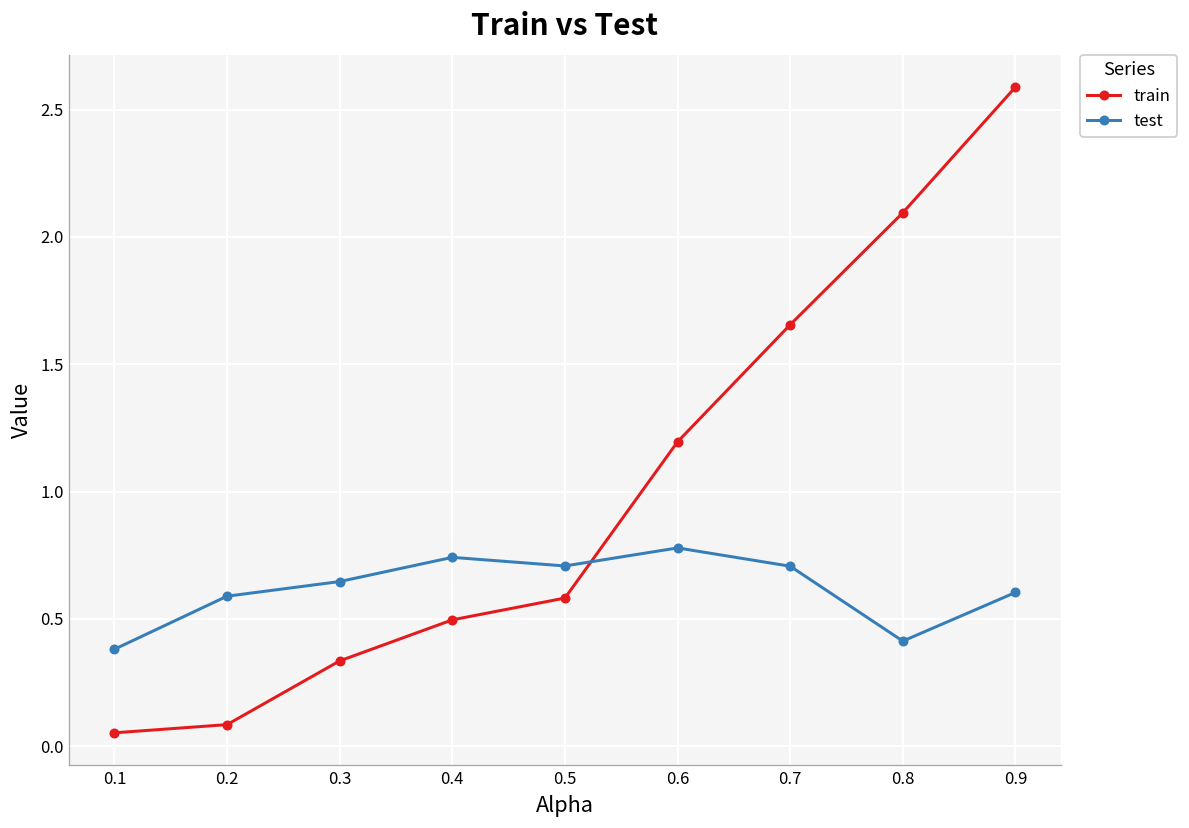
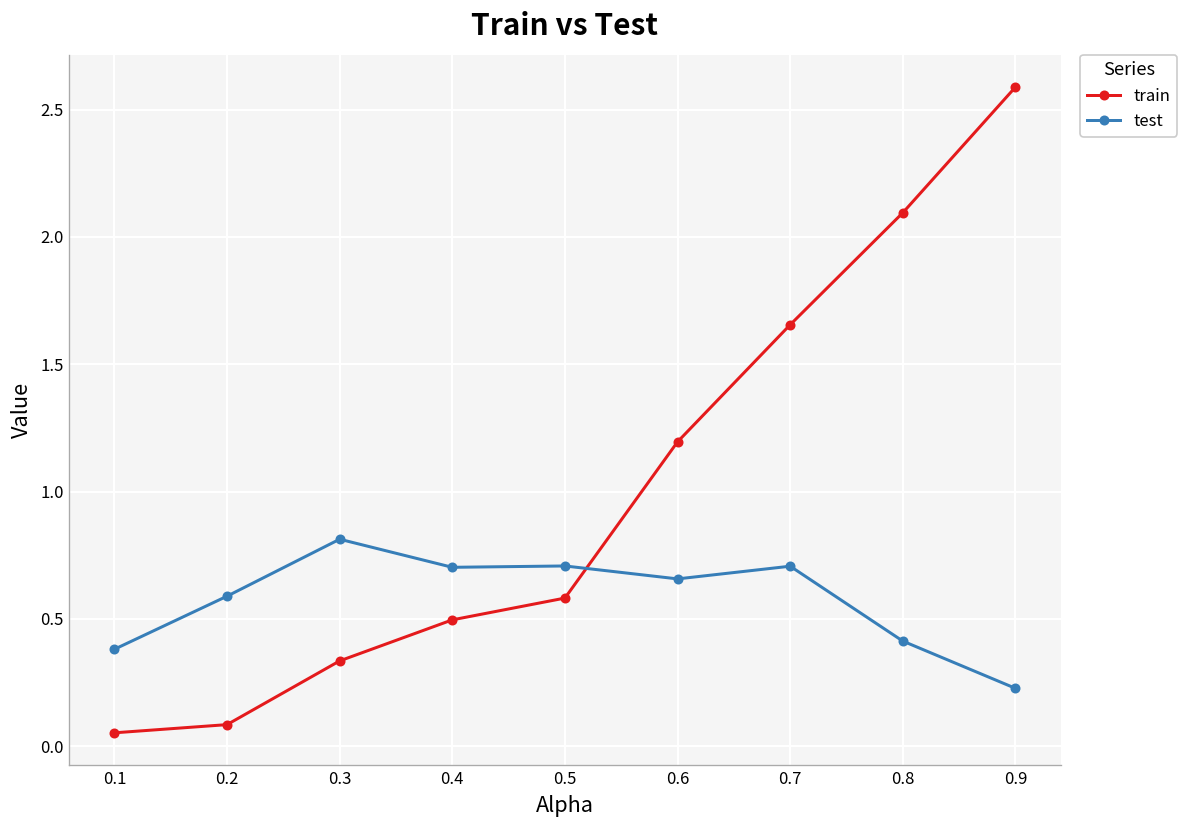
test, 0.3: 0.65 -> 0.81
test, 0.4: 0.74 -> 0.70
test, 0.6: 0.78 -> 0.66
test, 0.9: 0.60 -> 0.23
